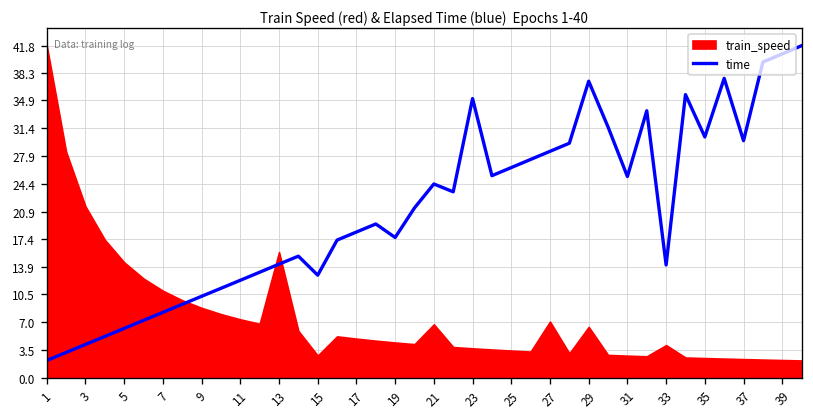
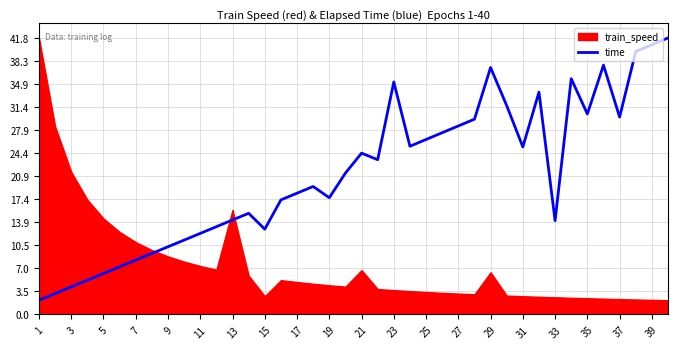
train_speed, 27: 7 -> 3
train_speed, 33: 4 -> 3
